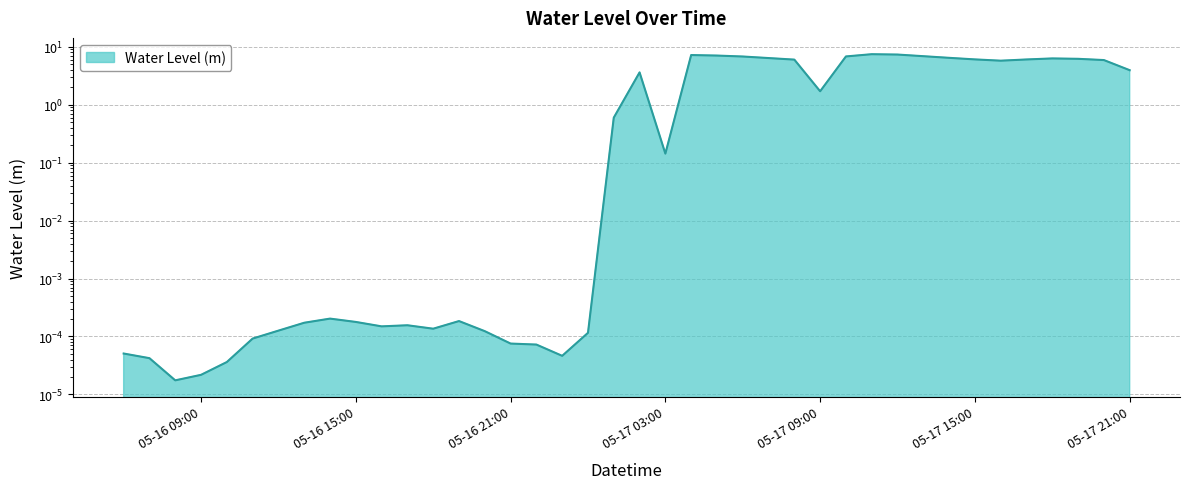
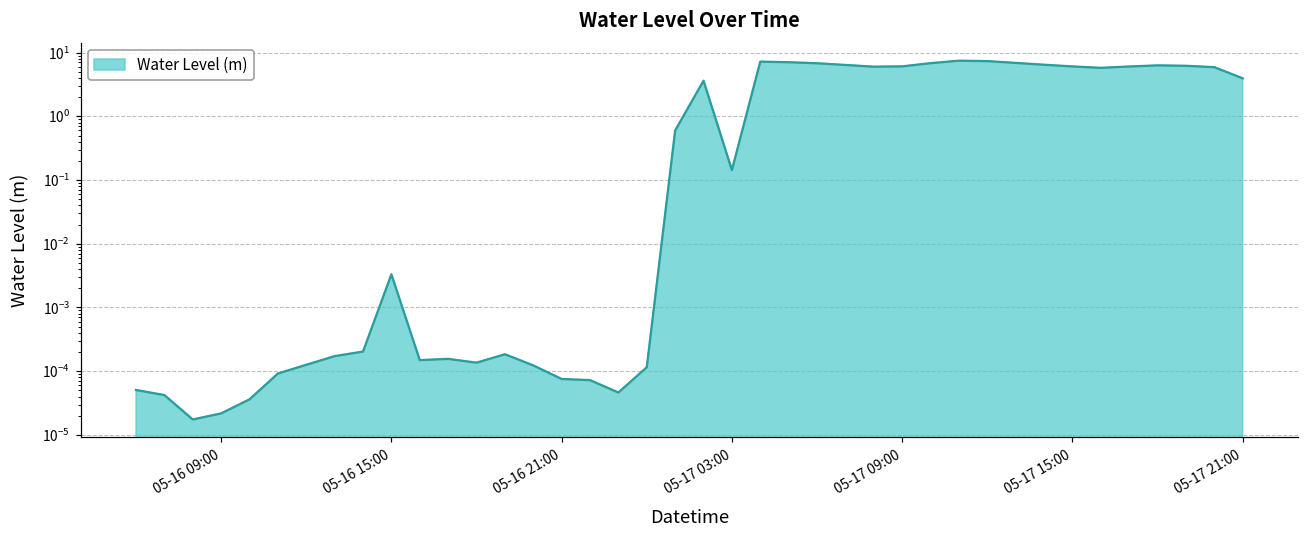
05-16 15:00: 0.00018 -> 0.003
05-17 09:00: 1.7 -> 6
